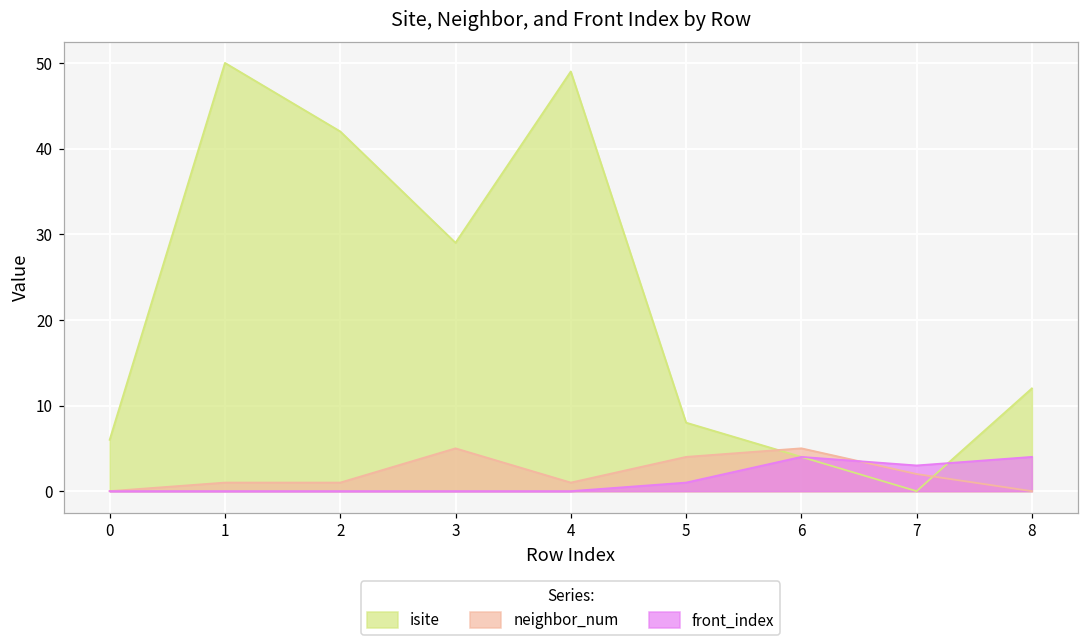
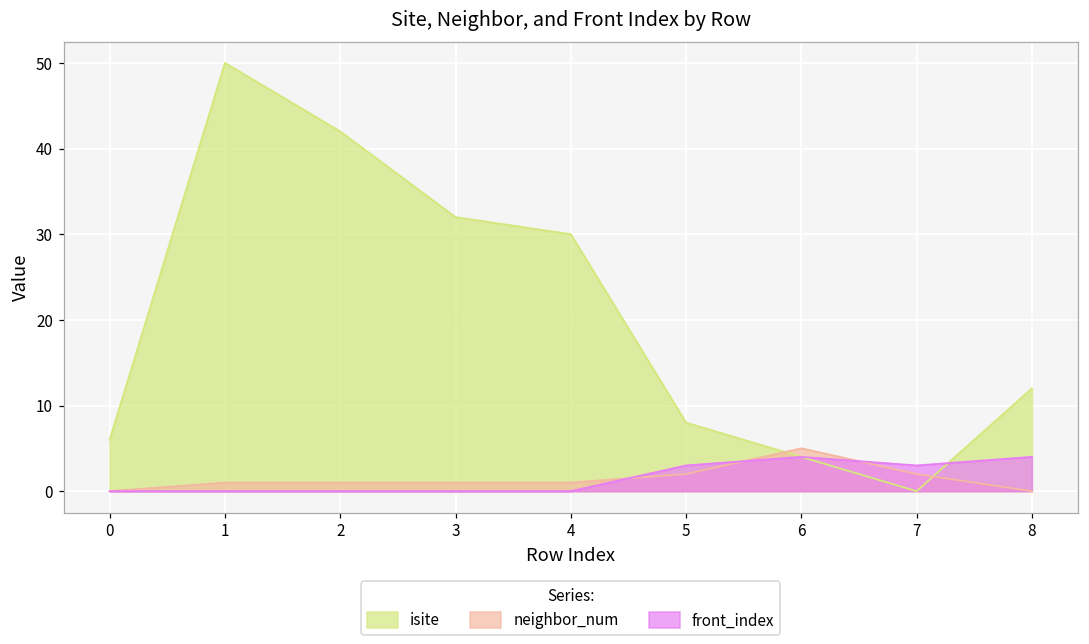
isite, 3: 29 -> 32
neighbor_num, 3: 5 -> 1
isite, 4: 49 -> 30
neighbor_num, 5: 4 -> 2
front_index, 5: 1 -> 3
